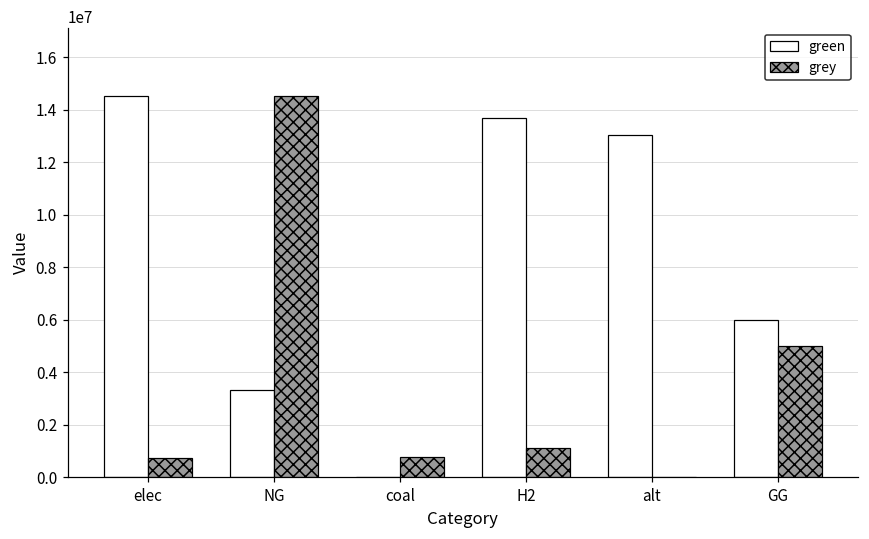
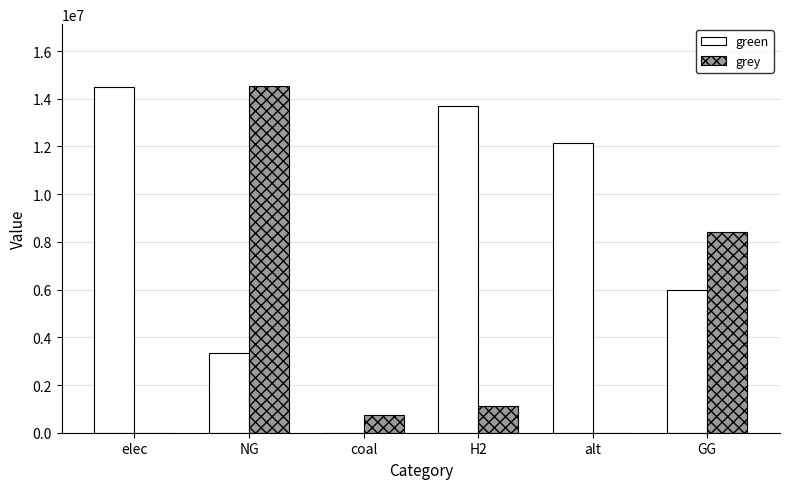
grey, elec: 700000 -> 0
green, alt: 13000000 -> 12100000
grey, GG: 5000000 -> 8400000
